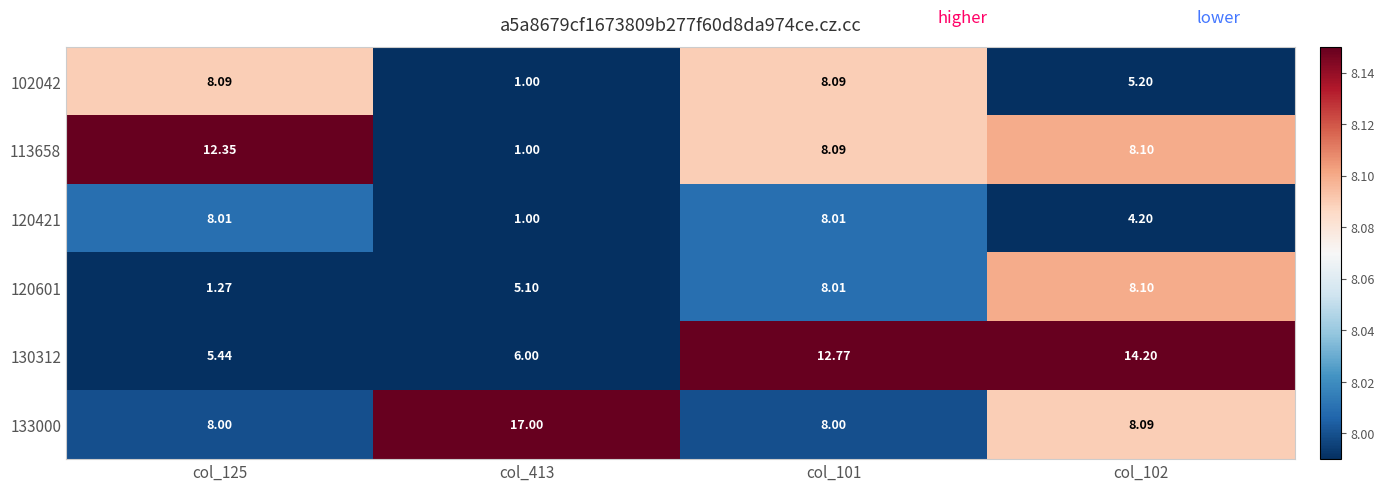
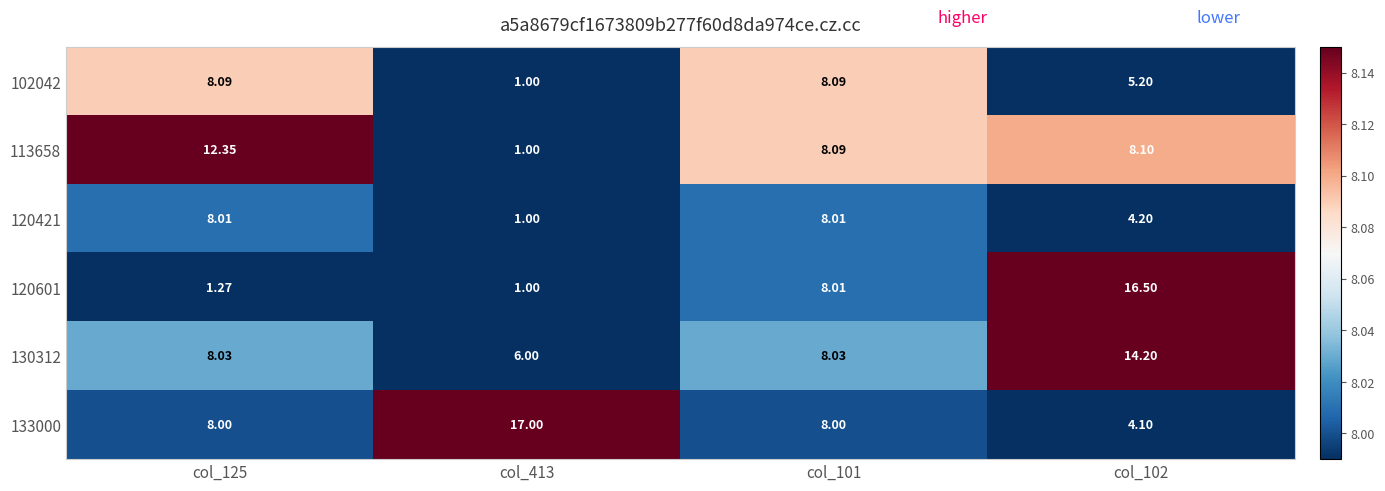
120601, col_413: 5.10 -> 1.00
120601, col_102: 8.10 -> 16.50
130312, col_125: 5.44 -> 8.03
130312, col_101: 12.77 -> 8.03
133000, col_102: 8.09 -> 4.10
